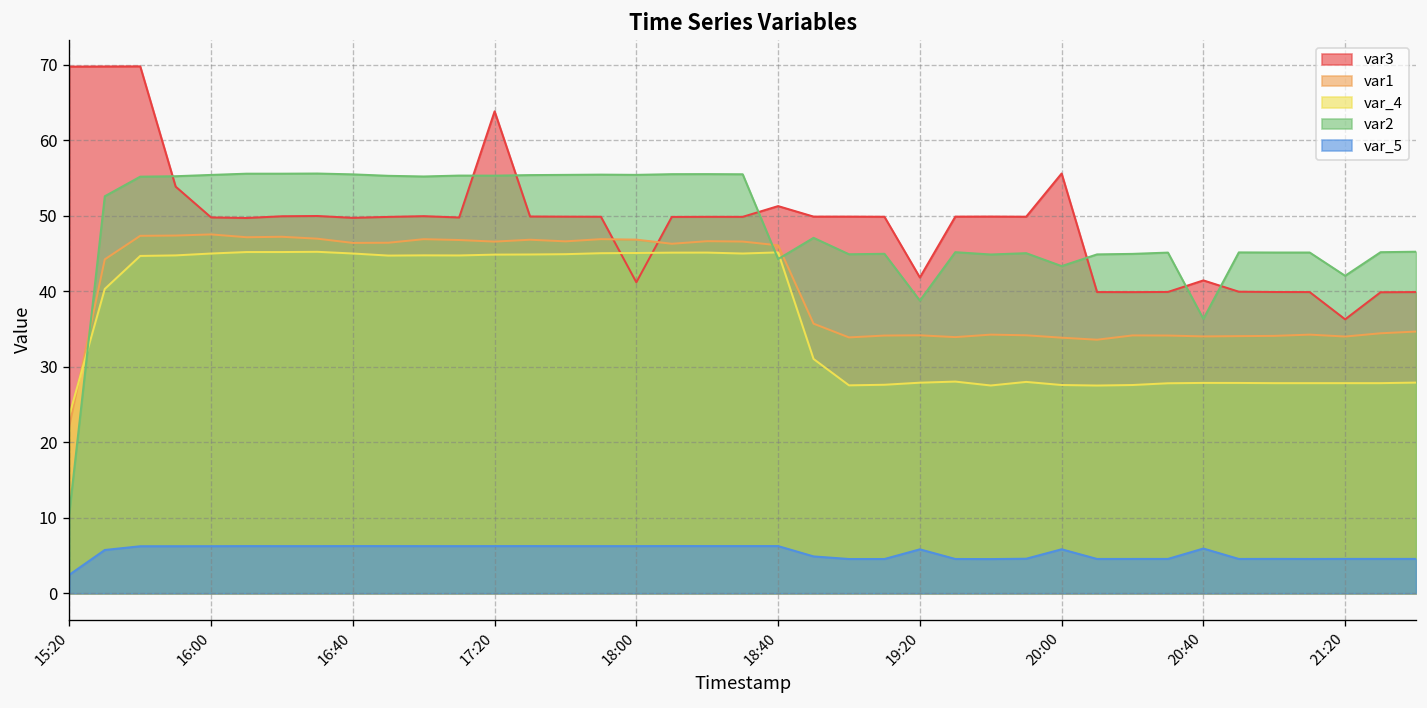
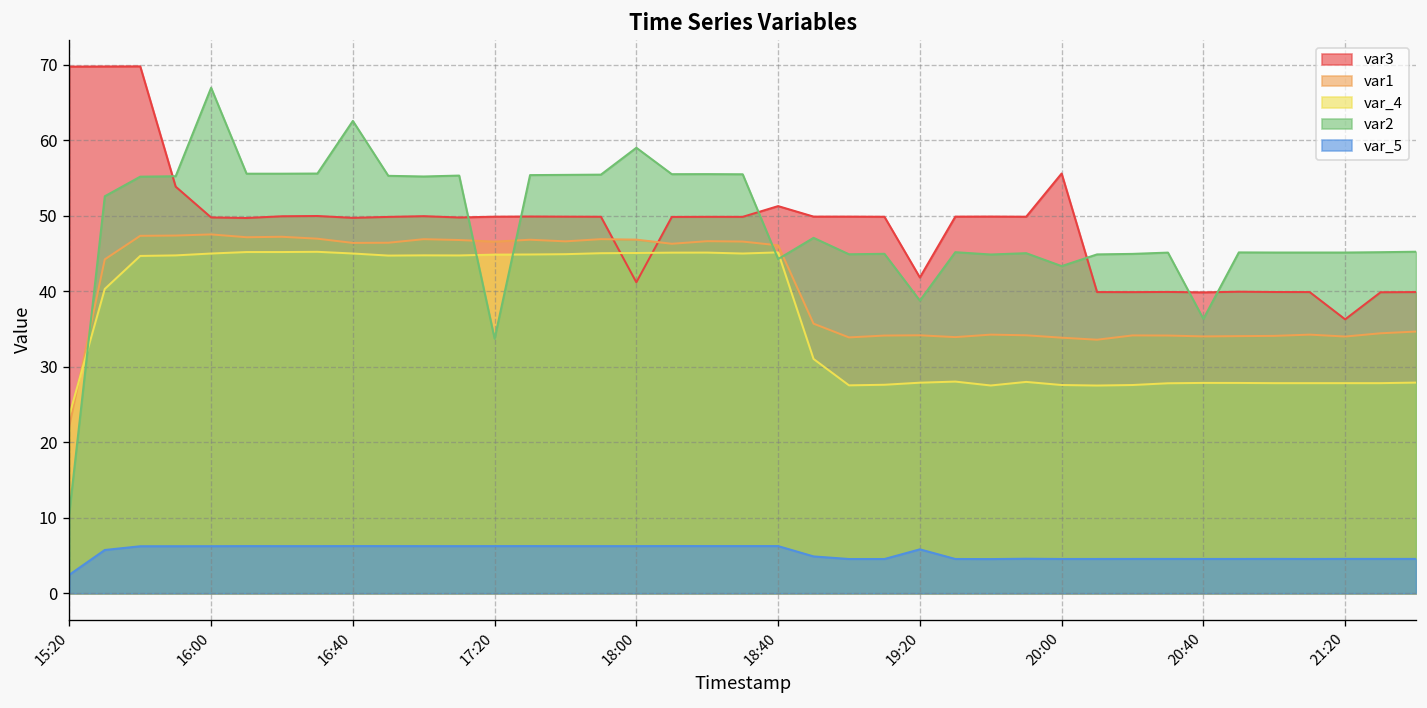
var2, 16:00: 55 -> 67
var2, 16:40: 55 -> 63
var3, 17:20: 64 -> 50
var2, 17:20: 55 -> 34
var2, 18:00: 55 -> 59
var_5, 20:00: 6 -> 5
var3, 20:40: 41 -> 40
var_5, 20:40: 6 -> 5
var2, 21:20: 42 -> 45
